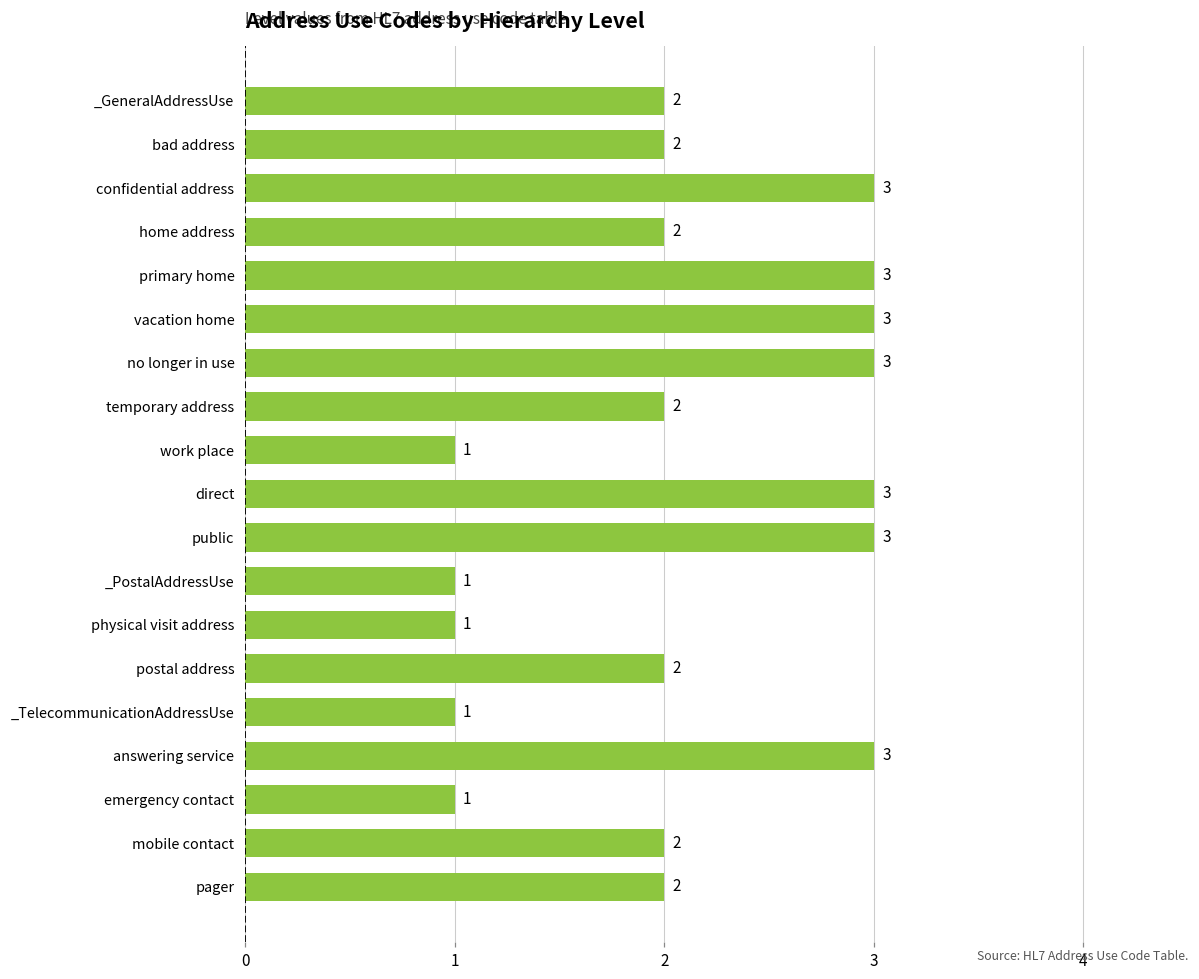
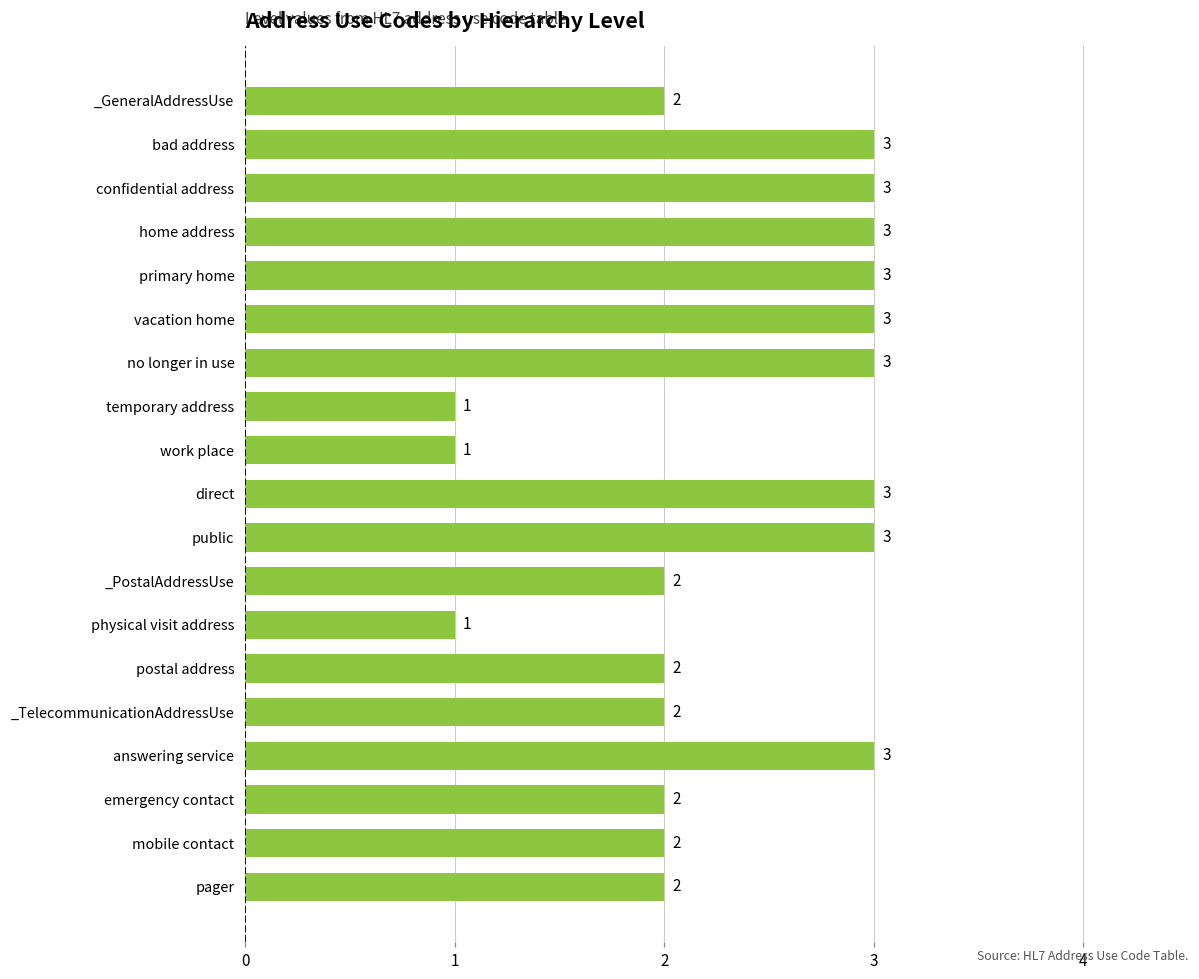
bad address: 2 -> 3
home address: 2 -> 3
temporary address: 2 -> 1
_PostalAddressUse: 1 -> 2
_TelecommunicationAddressUse: 1 -> 2
emergency contact: 1 -> 2
